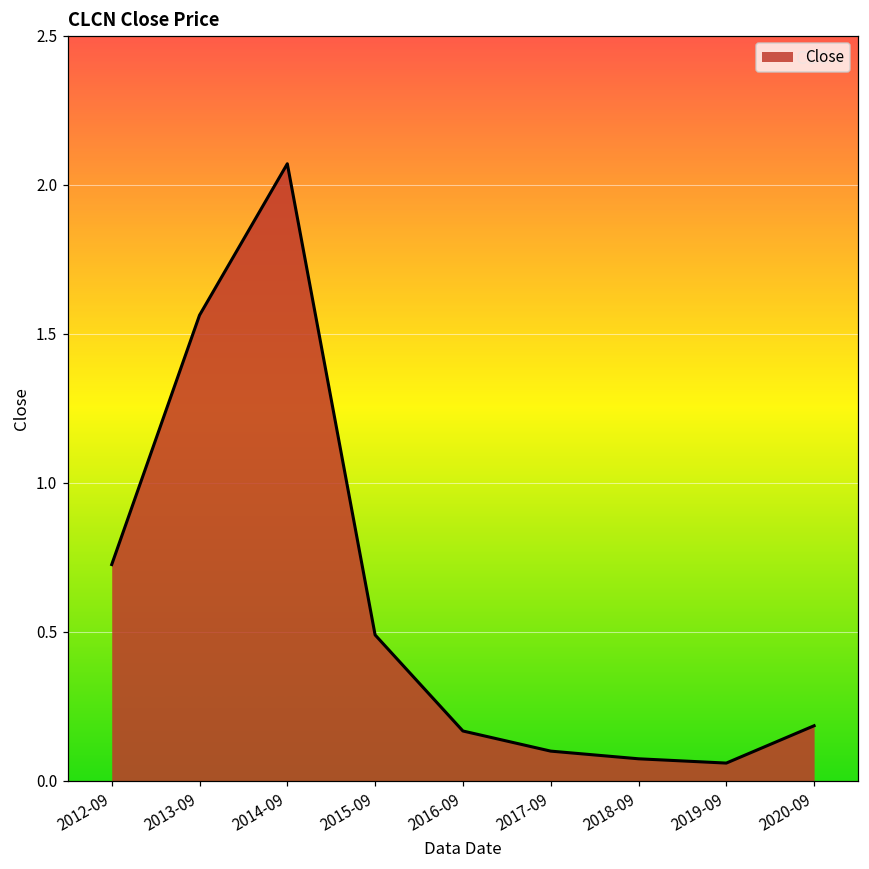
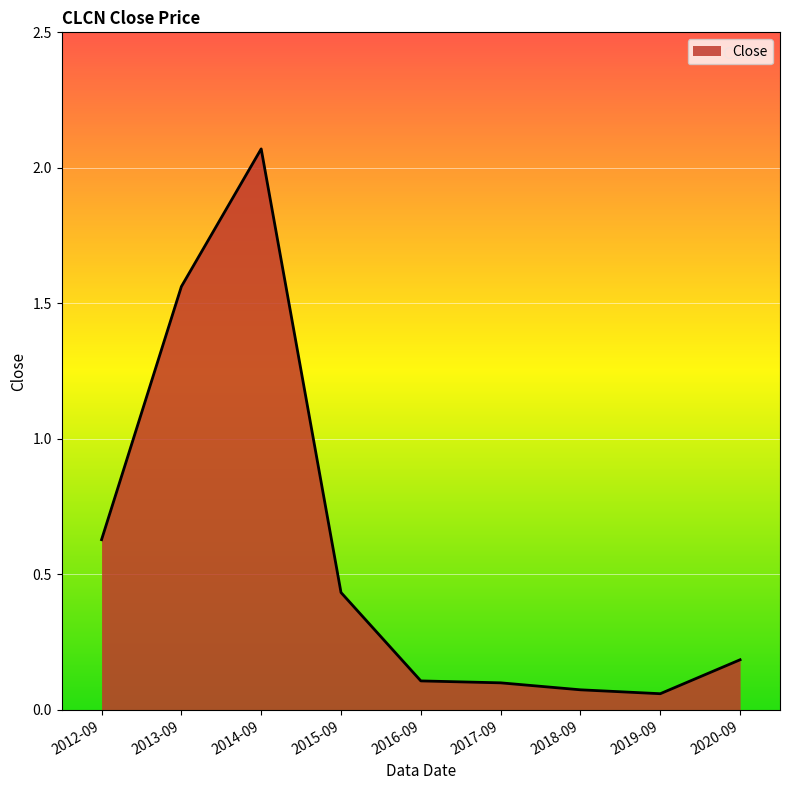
2012-09: 0.73 -> 0.63
2015-09: 0.49 -> 0.43
2016-09: 0.17 -> 0.11
